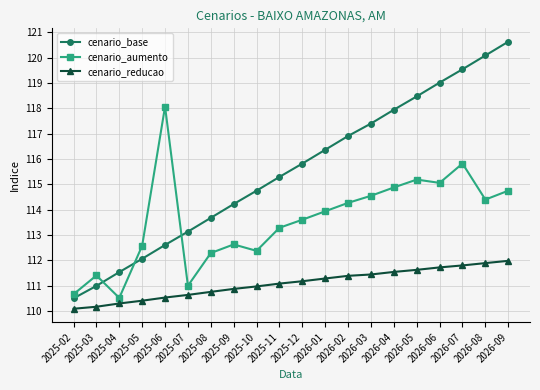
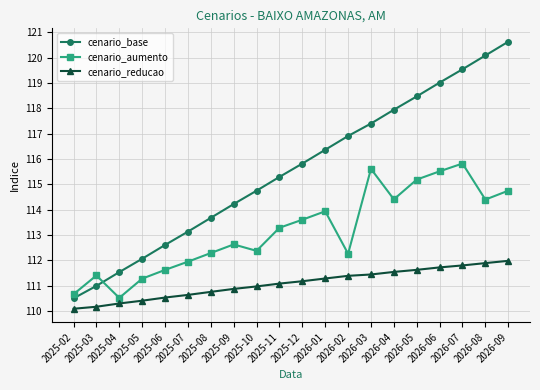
cenario_aumento, 2025-05: 112.6 -> 111.3
cenario_aumento, 2025-06: 118.1 -> 111.6
cenario_aumento, 2025-07: 111.0 -> 112.0
cenario_aumento, 2026-02: 114.3 -> 112.3
cenario_aumento, 2026-03: 114.6 -> 115.6
cenario_aumento, 2026-04: 114.9 -> 114.4
cenario_aumento, 2026-06: 115.1 -> 115.5
